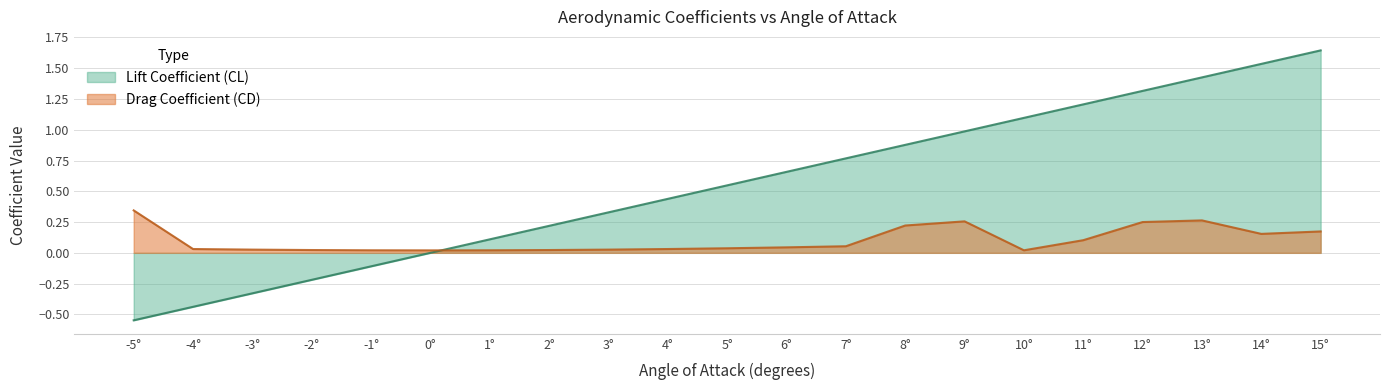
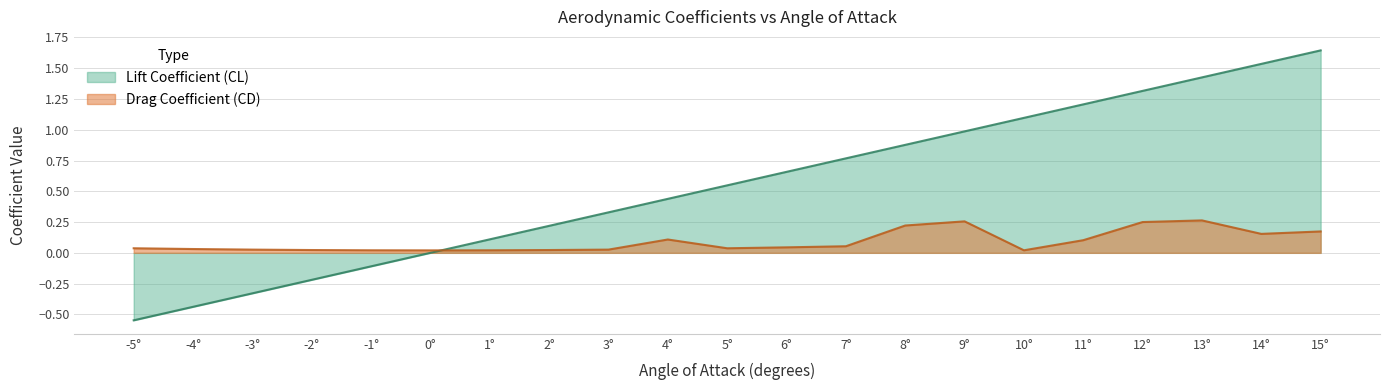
Drag Coefficient (CD), -5°: 0.34 -> 0.04
Drag Coefficient (CD), 4°: 0.03 -> 0.11
